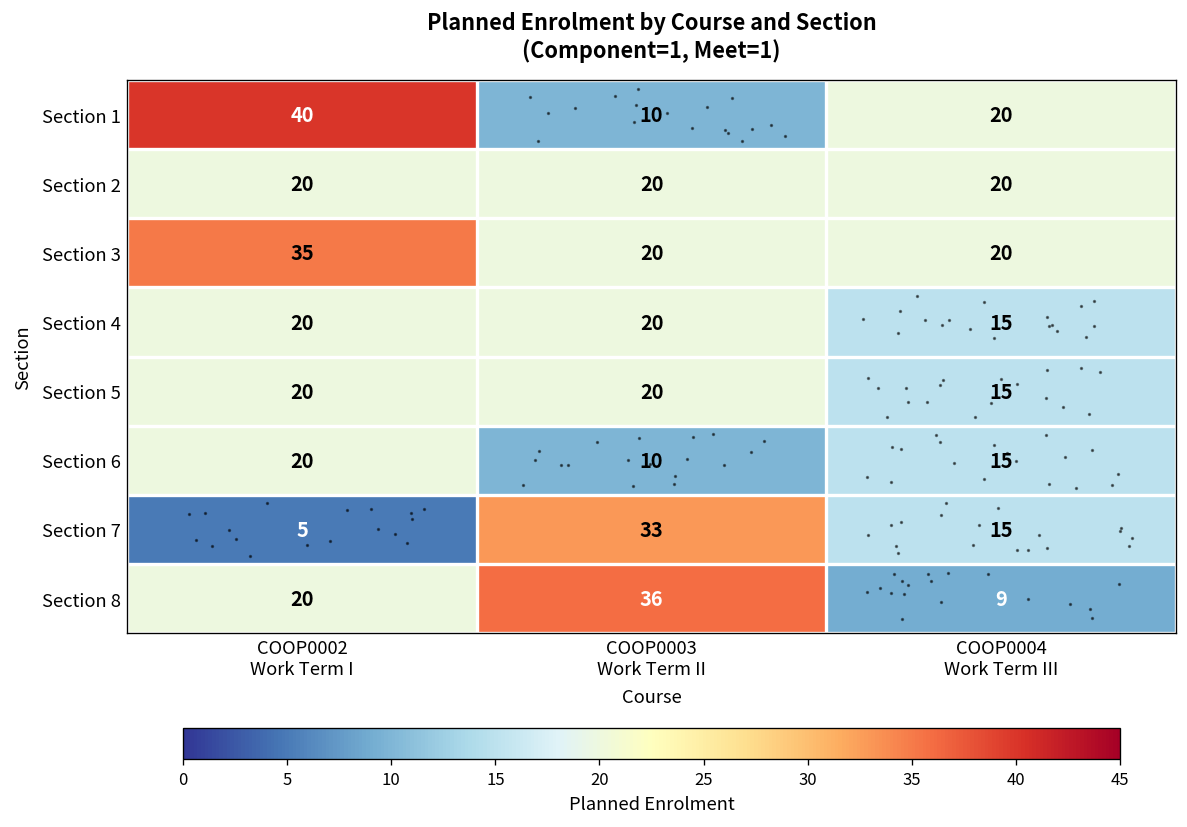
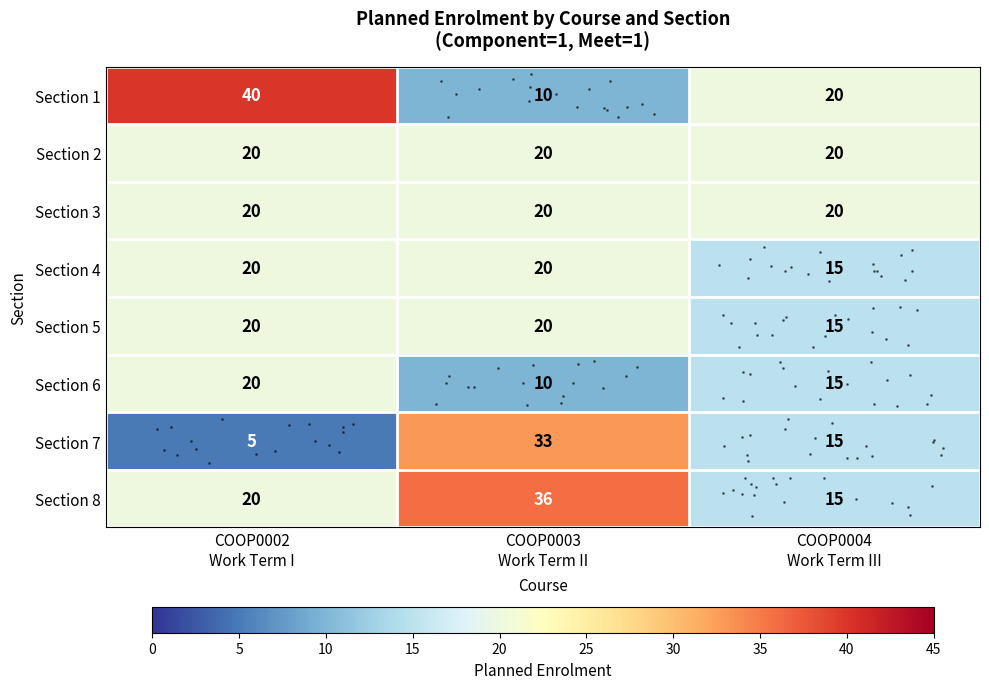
Section 3, COOP0002 Work Term I: 35 -> 20
Section 8, COOP0004 Work Term III: 9 -> 15
